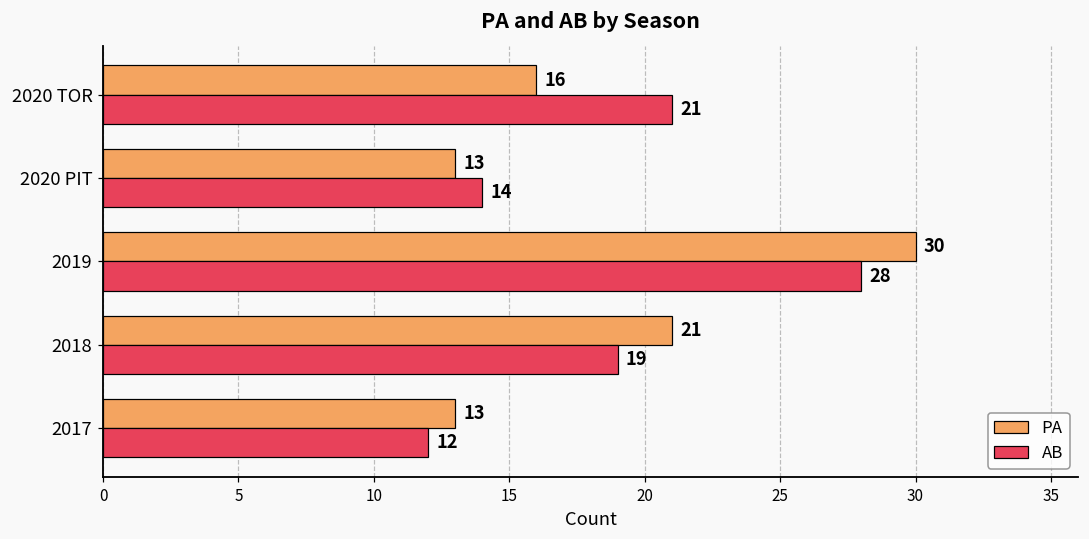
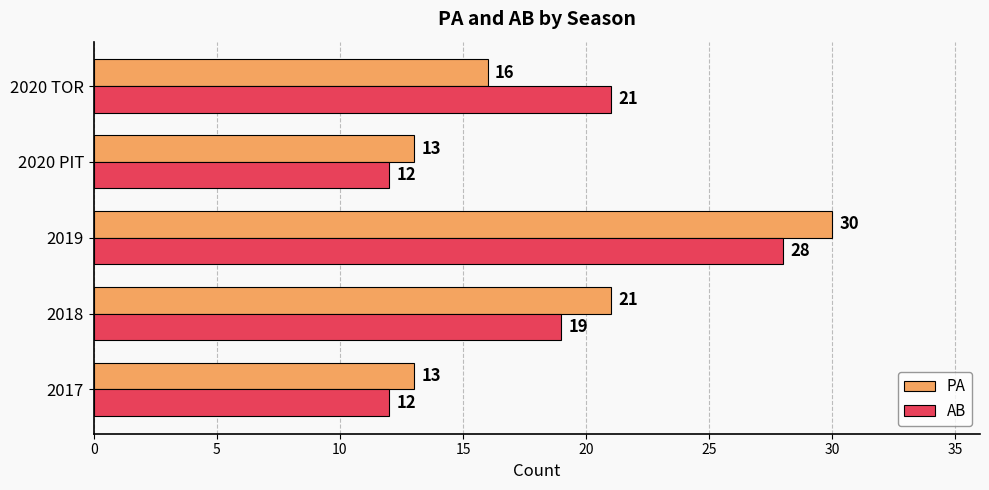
AB, 2020 PIT: 14 -> 12
